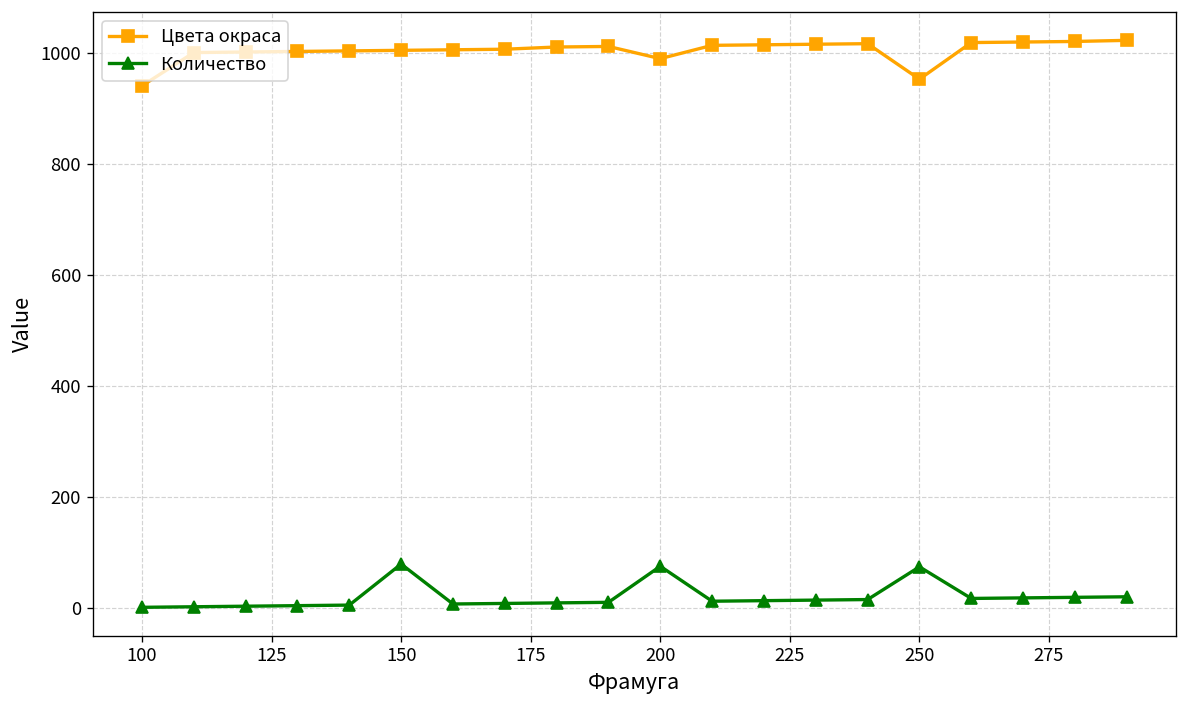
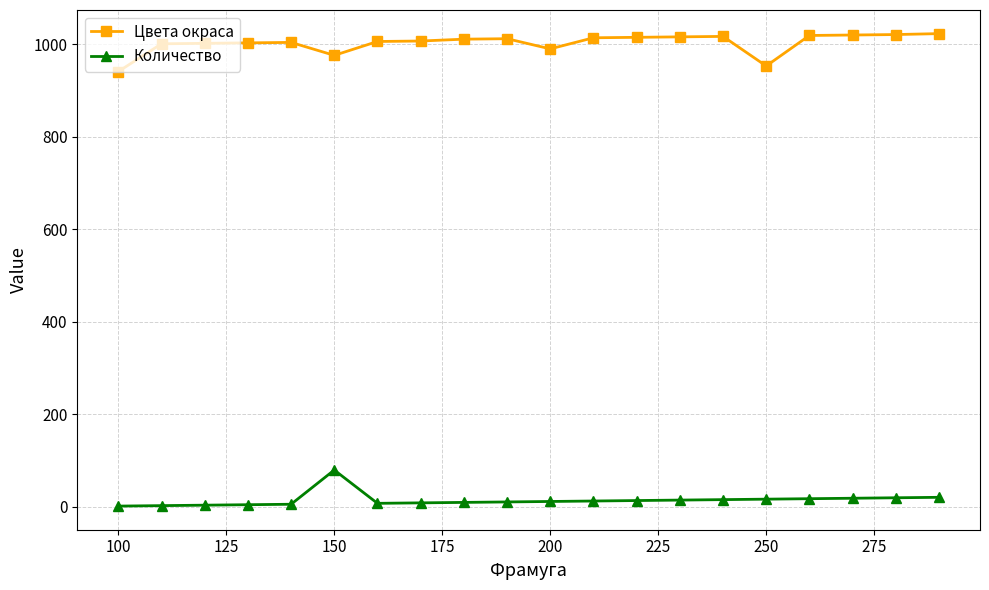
Цвета окраса, 150: 1010 -> 980
Количество, 200: 80 -> 10
Количество, 250: 70 -> 20
